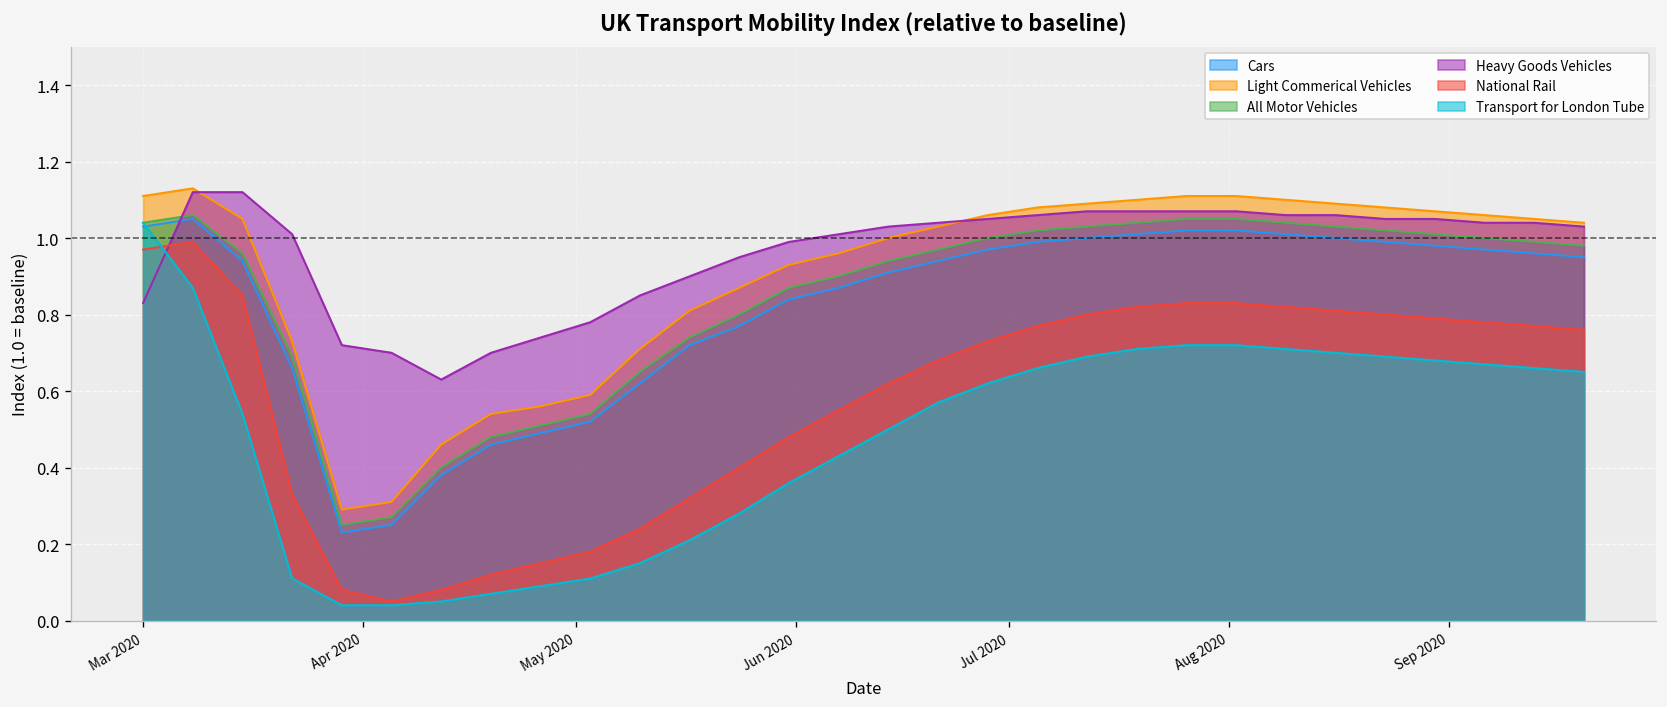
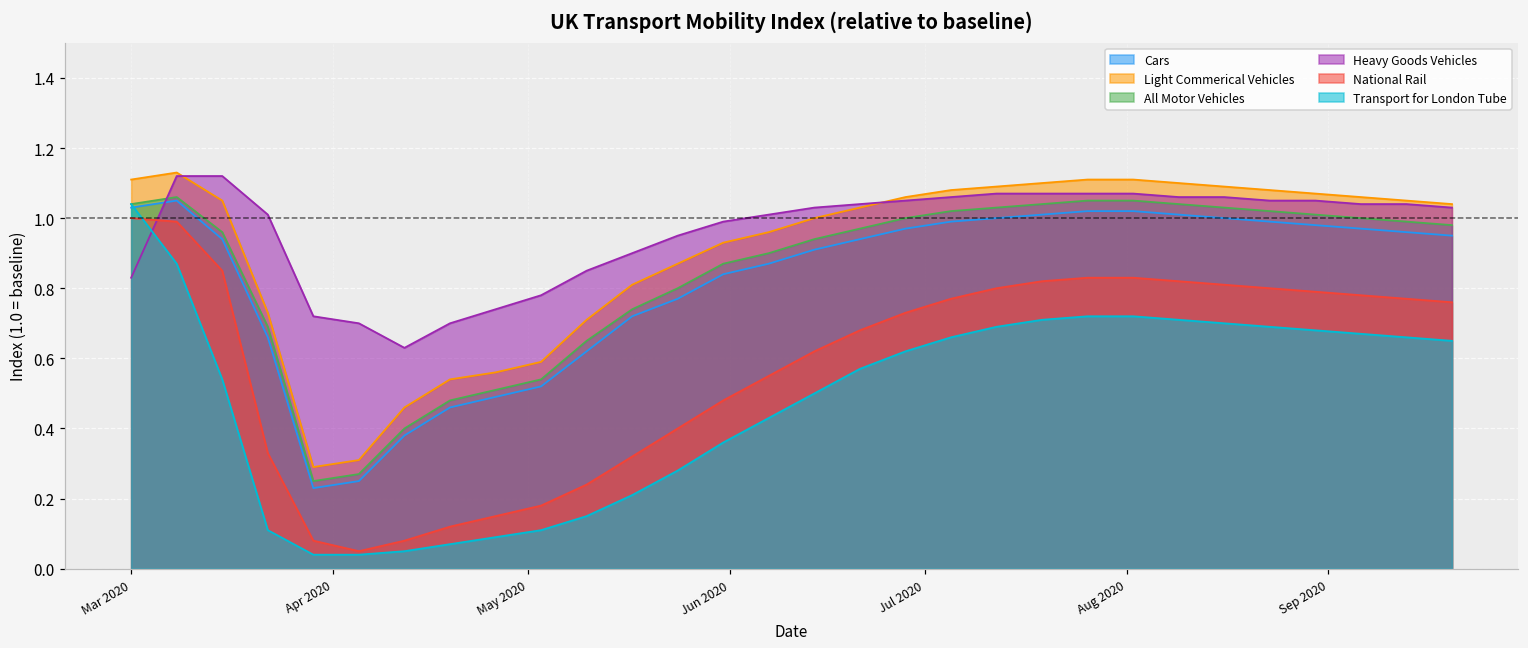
National Rail, Mar 2020: 0.97 -> 1.00
